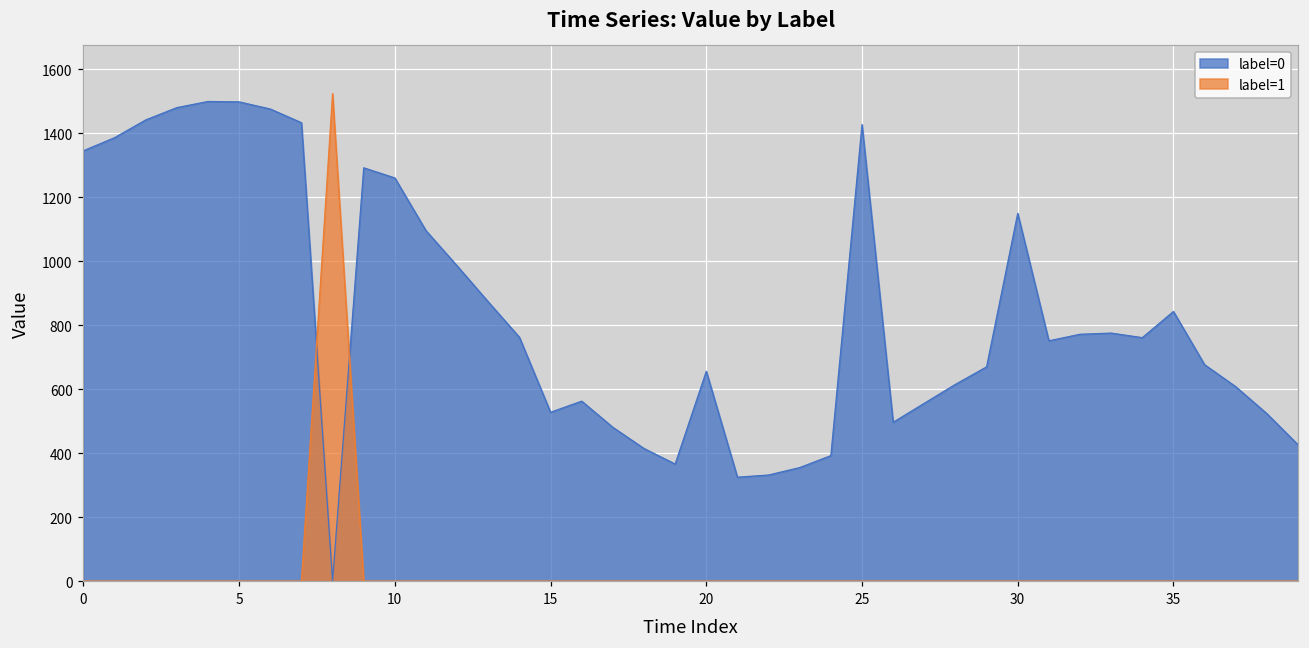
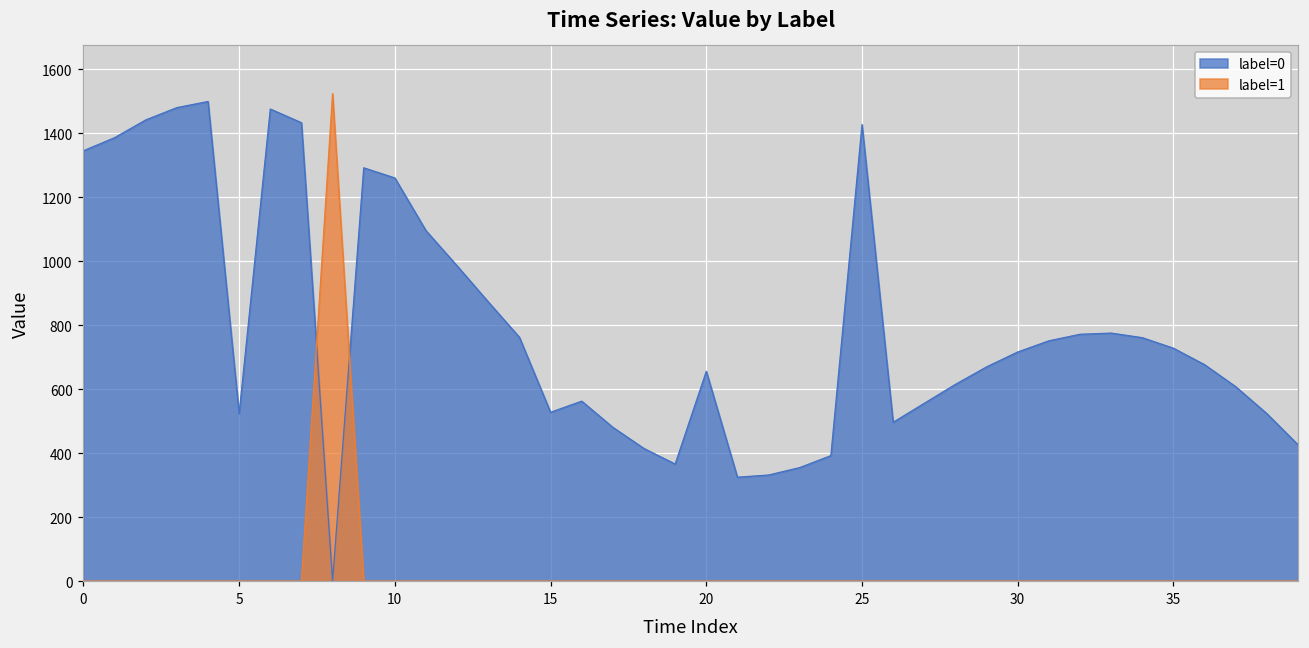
label=0, 5: 1500 -> 520
label=0, 30: 1150 -> 720
label=0, 35: 840 -> 730
